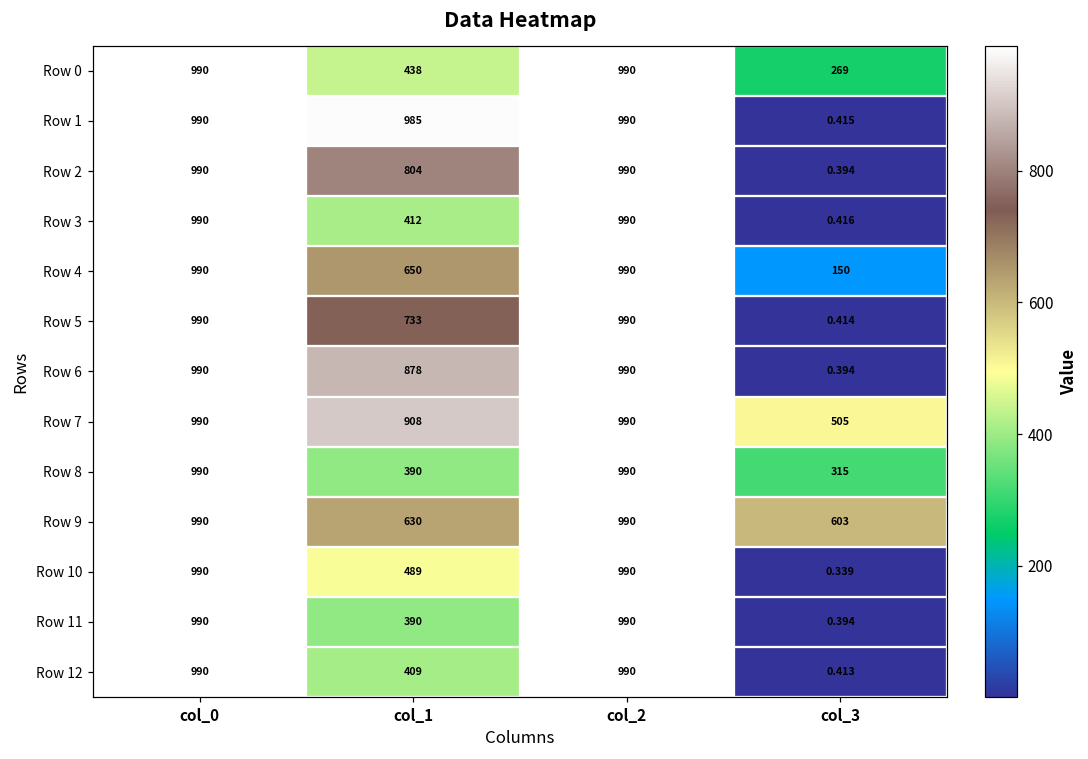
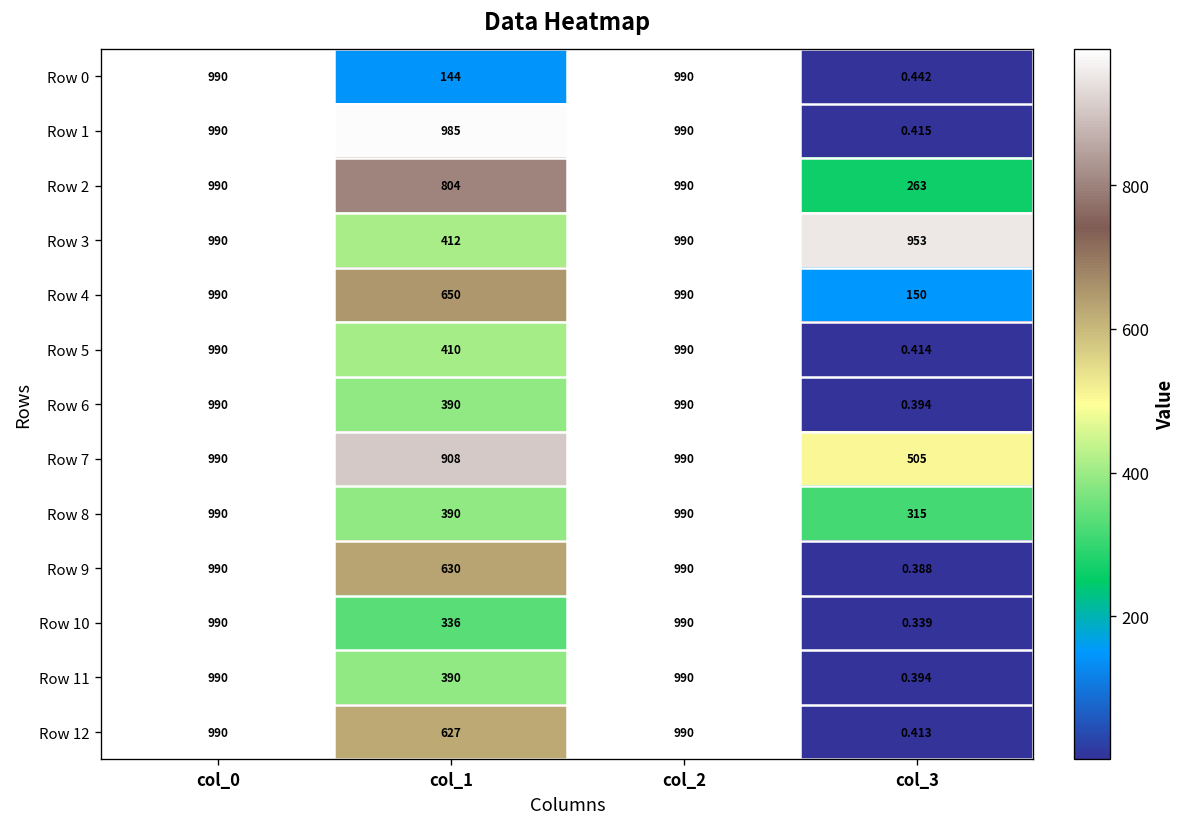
Row 0, col_1: 438 -> 144
Row 0, col_3: 269 -> 0.442
Row 2, col_3: 0.394 -> 263
Row 3, col_3: 0.416 -> 953
Row 5, col_1: 733 -> 410
Row 6, col_1: 878 -> 390
Row 9, col_3: 603 -> 0.388
Row 10, col_1: 489 -> 336
Row 12, col_1: 409 -> 627
